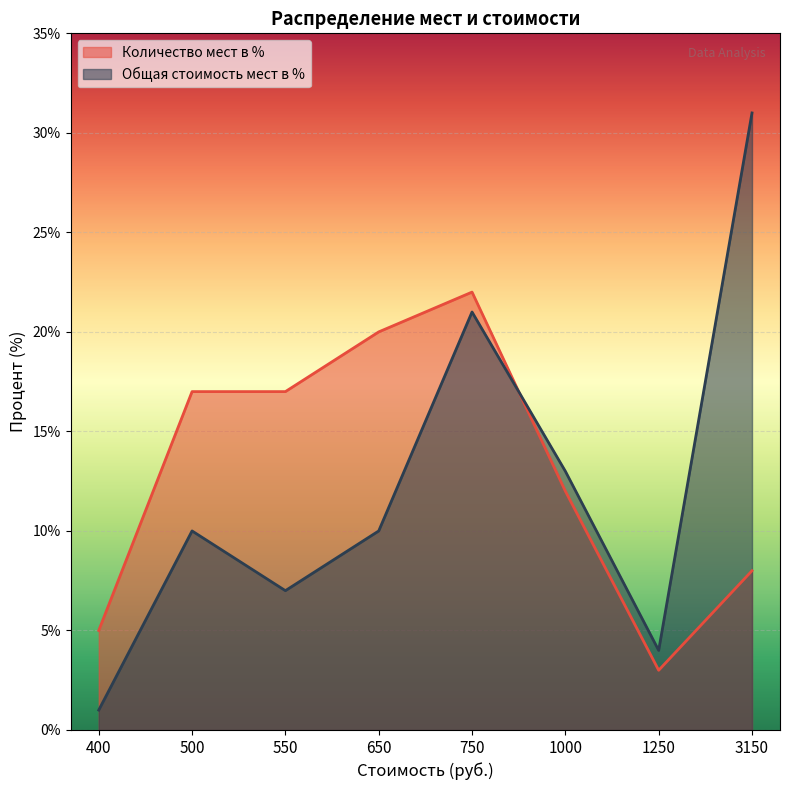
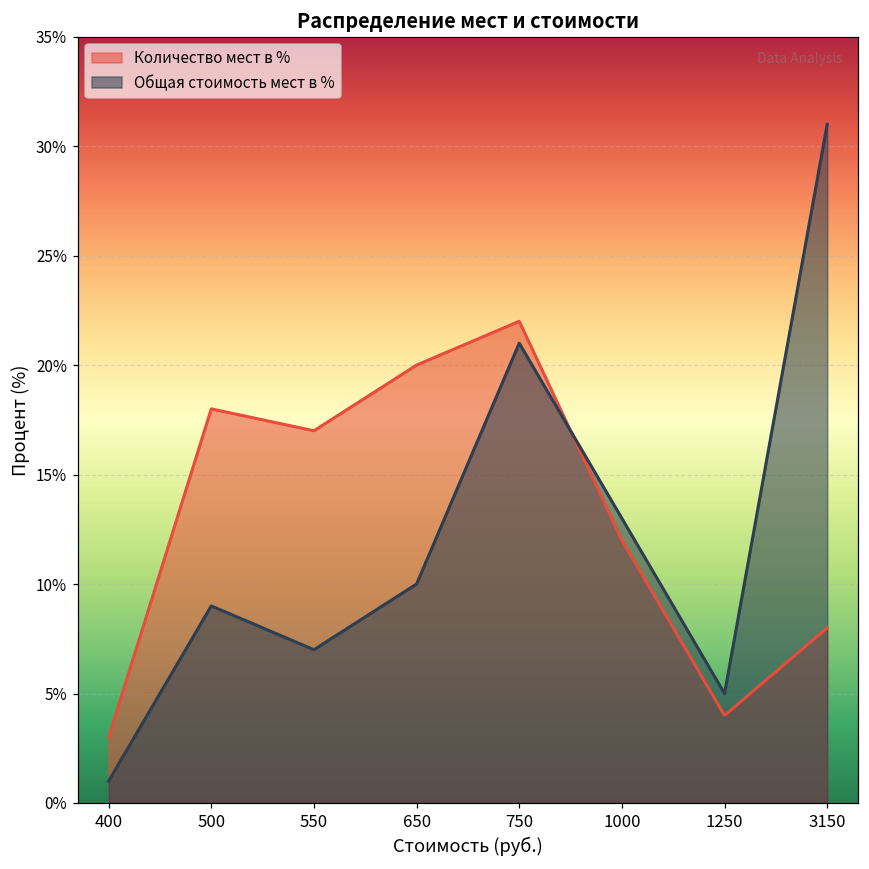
Количество мест в %, 400: 5% -> 3%
Количество мест в %, 500: 17% -> 18%
Общая стоимость мест в %, 500: 10% -> 9%
Количество мест в %, 1250: 3% -> 4%
Общая стоимость мест в %, 1250: 4% -> 5%
